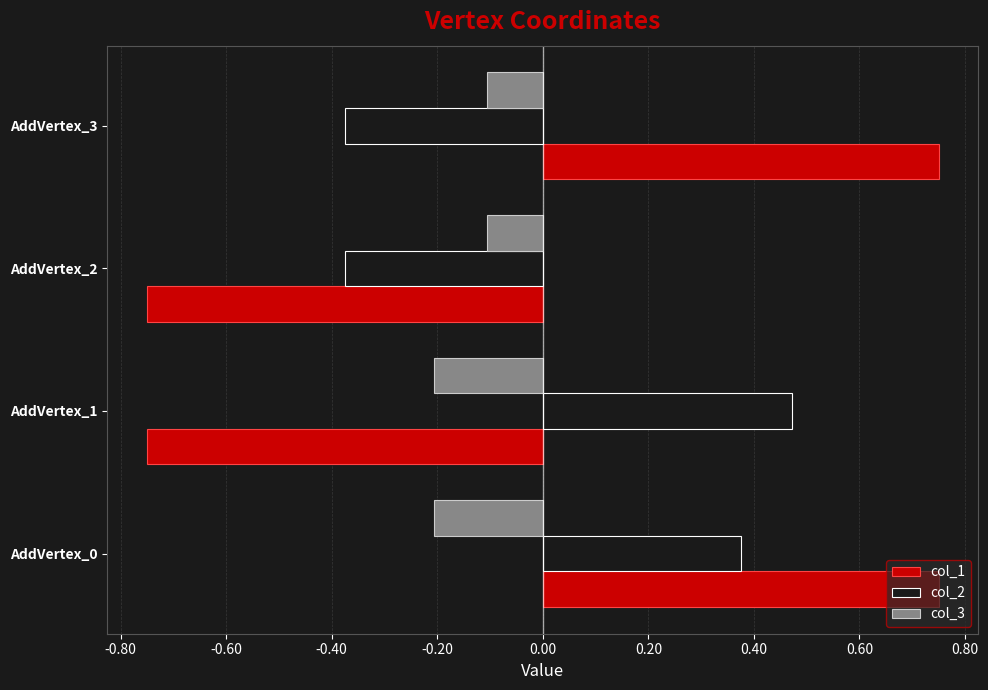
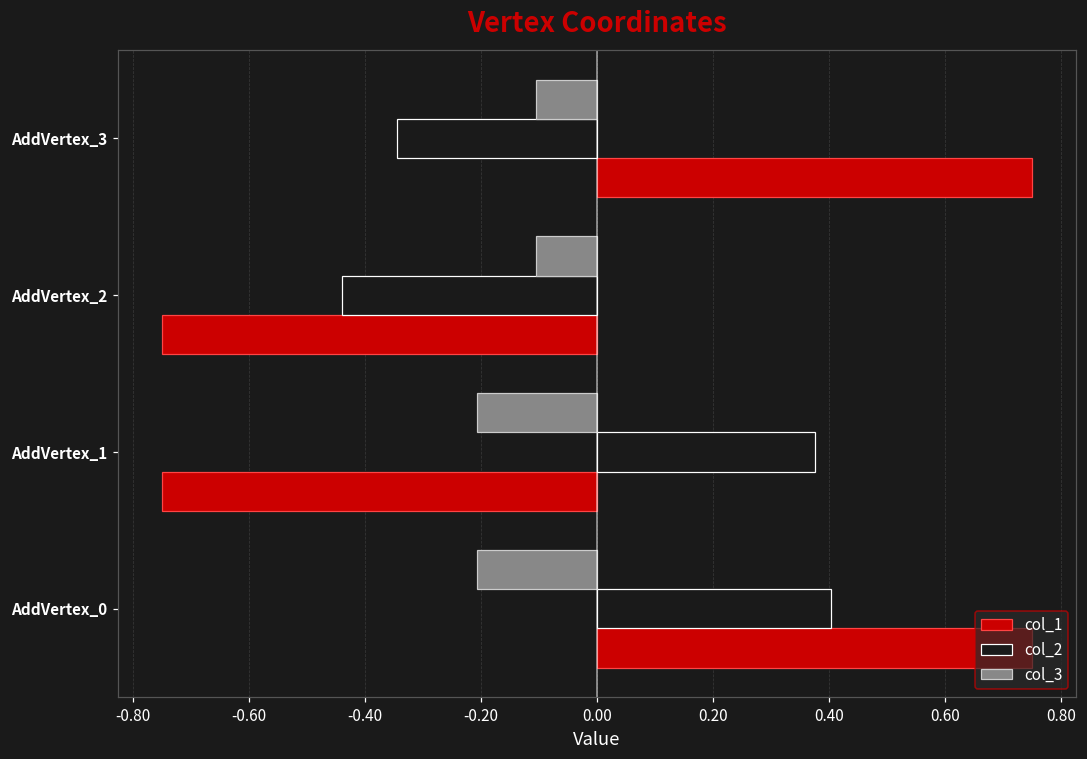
col_2, AddVertex_3: -0.38 -> -0.35
col_2, AddVertex_2: -0.38 -> -0.44
col_2, AddVertex_1: 0.47 -> 0.38
col_2, AddVertex_0: 0.38 -> 0.40
